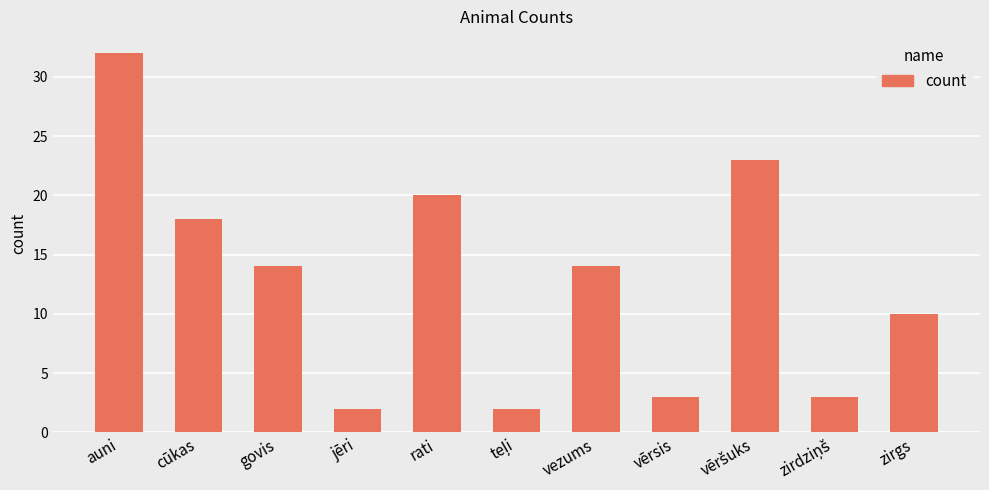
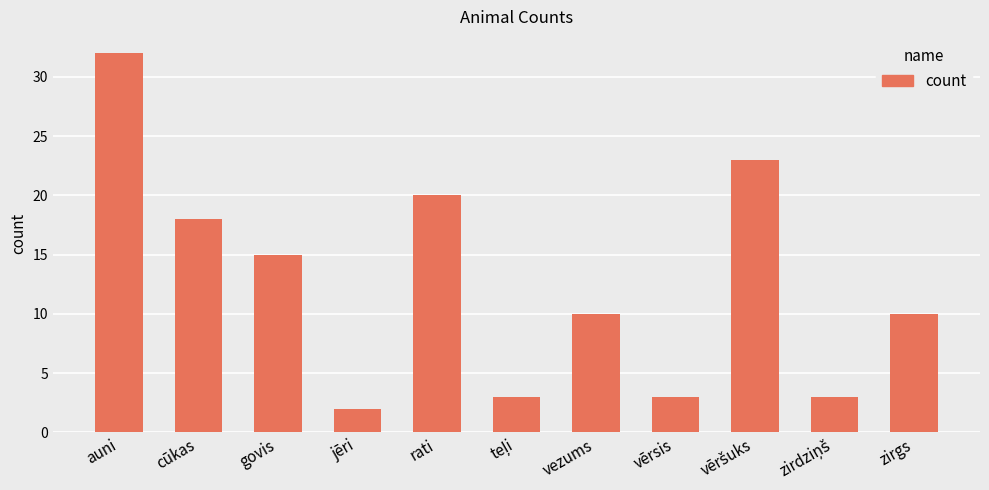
govis: 14 -> 15
teļi: 2 -> 3
vezums: 14 -> 10
